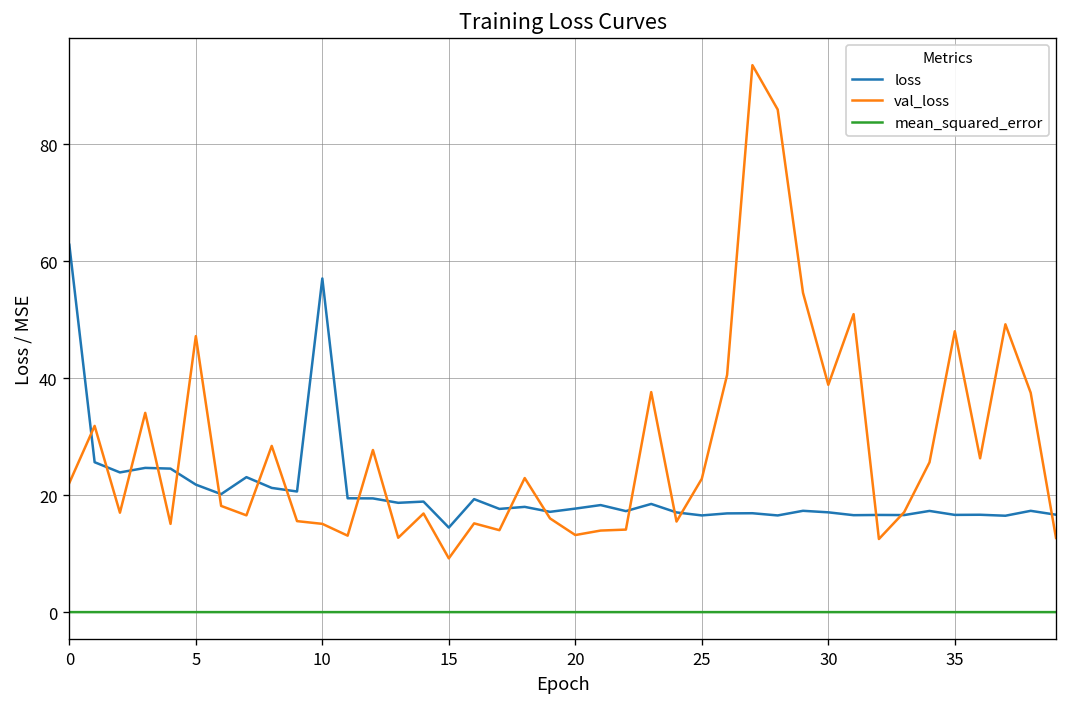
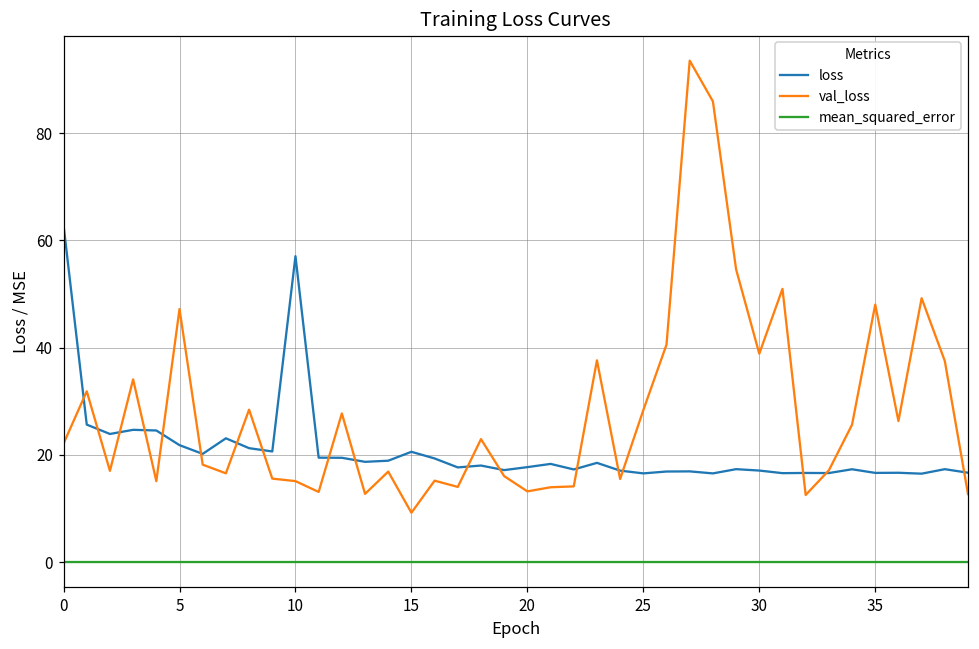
loss, 15: 14 -> 21
val_loss, 25: 23 -> 28
